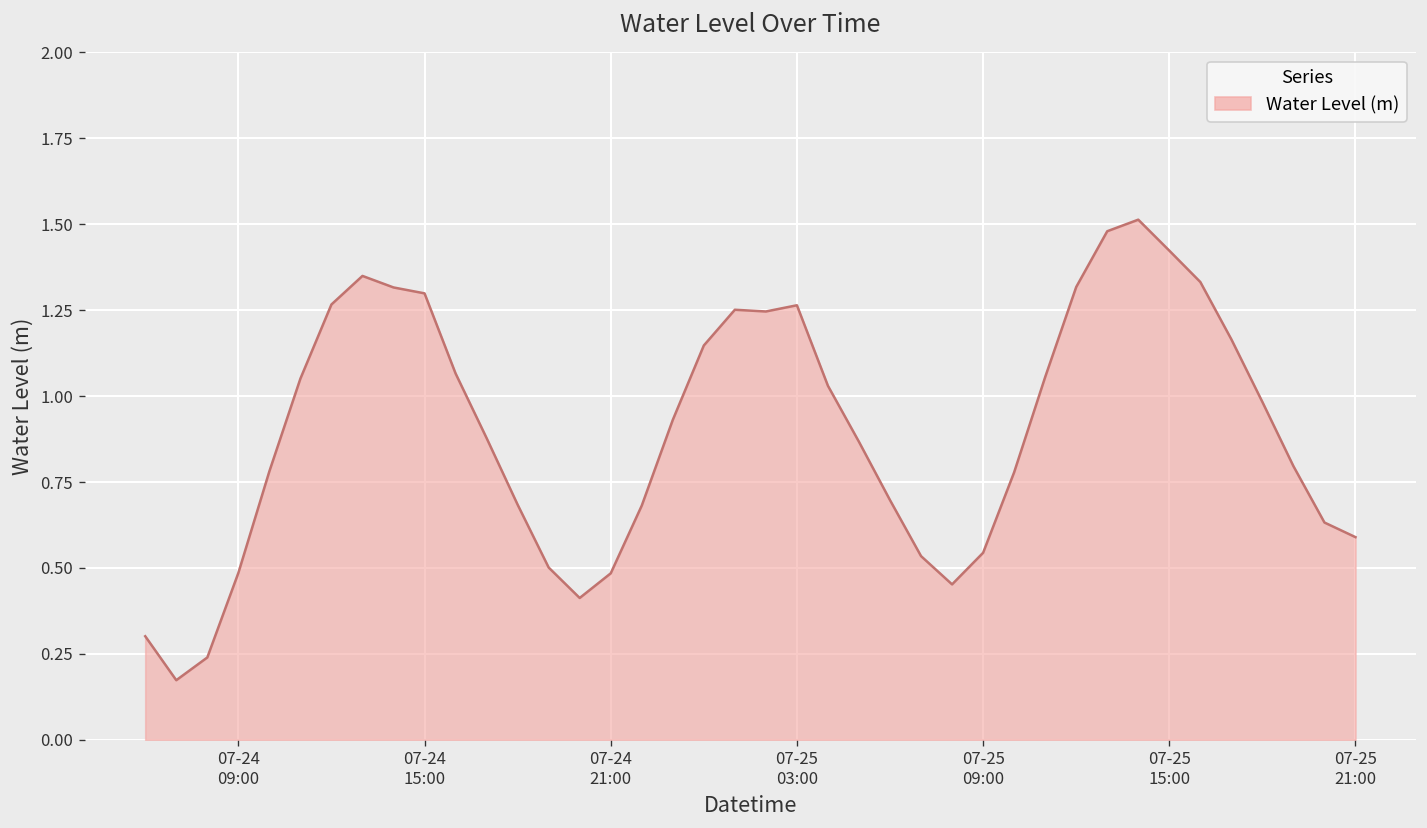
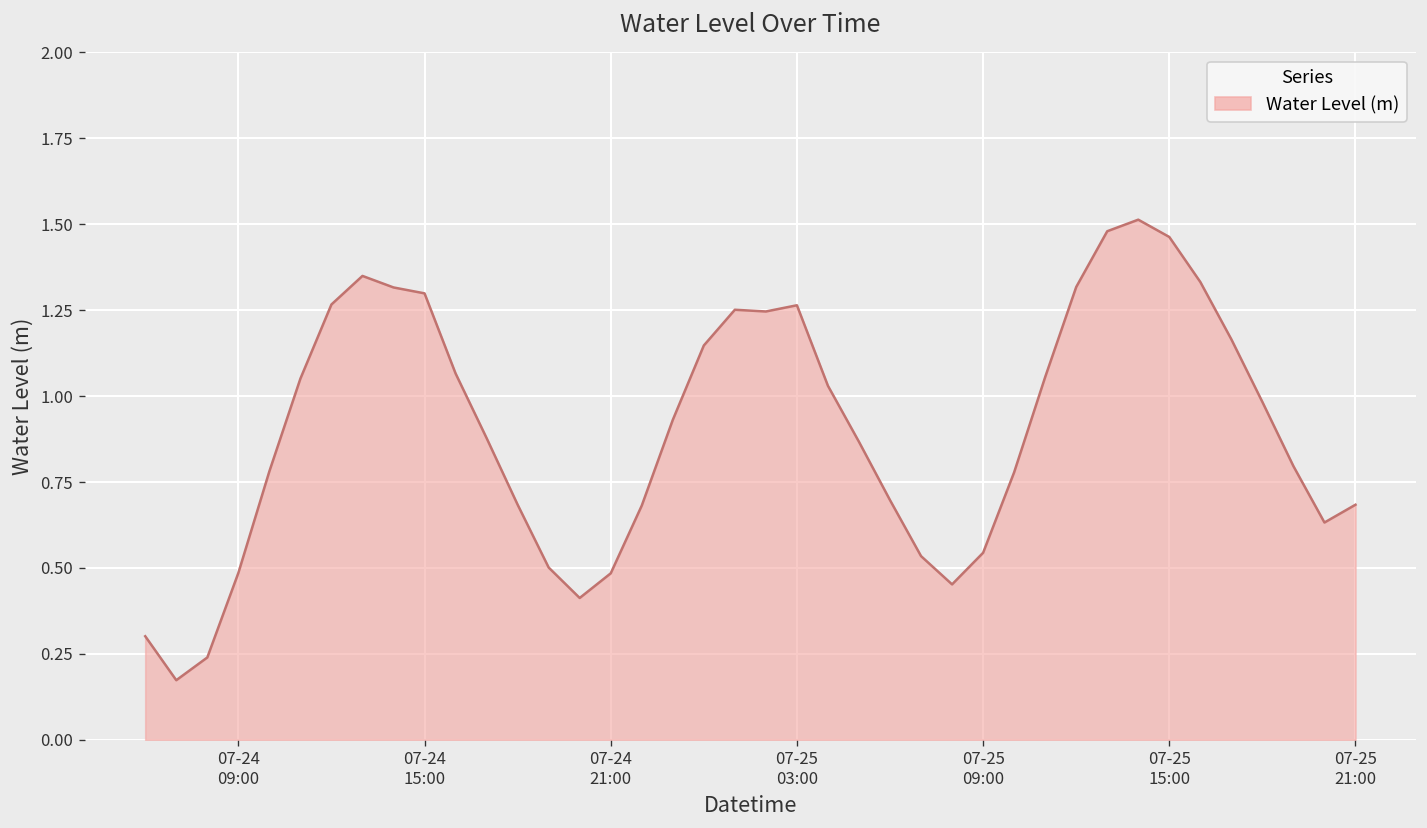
07-25 15:00: 1.42 -> 1.46
07-25 21:00: 0.59 -> 0.68
